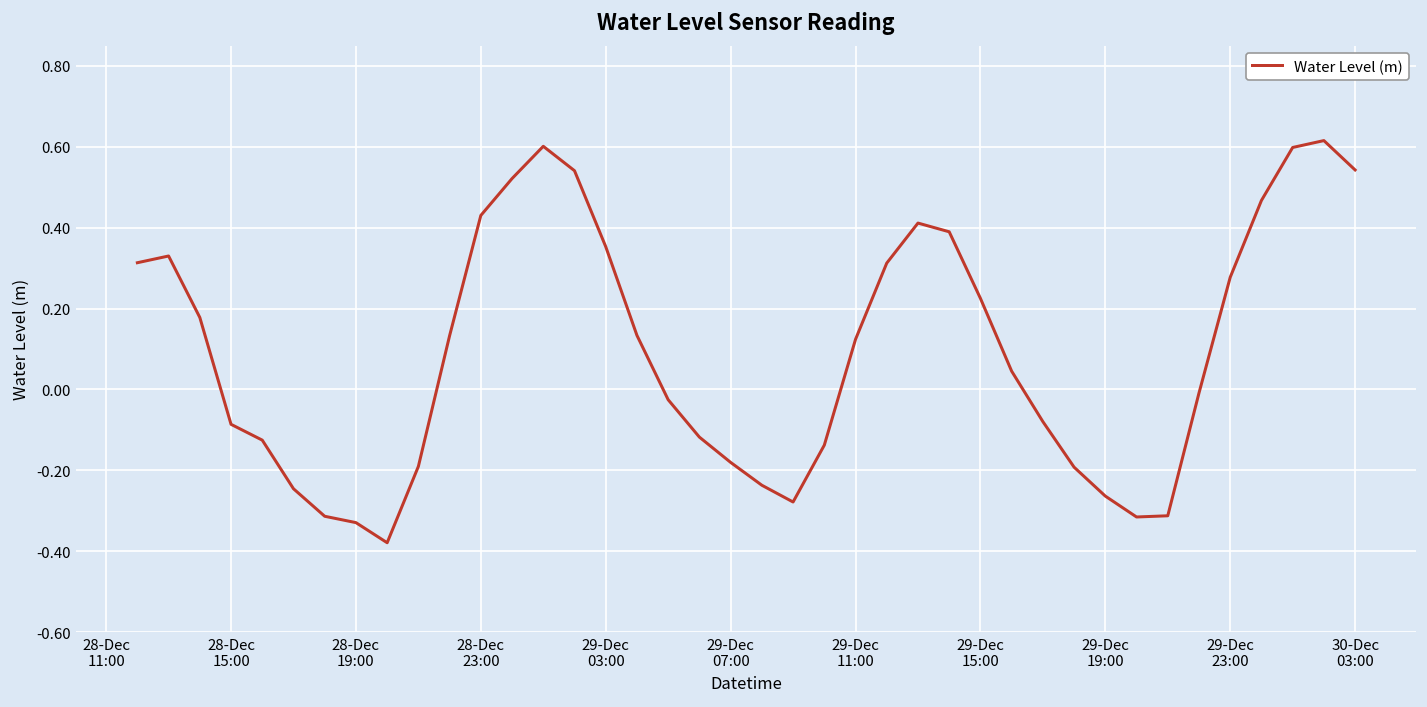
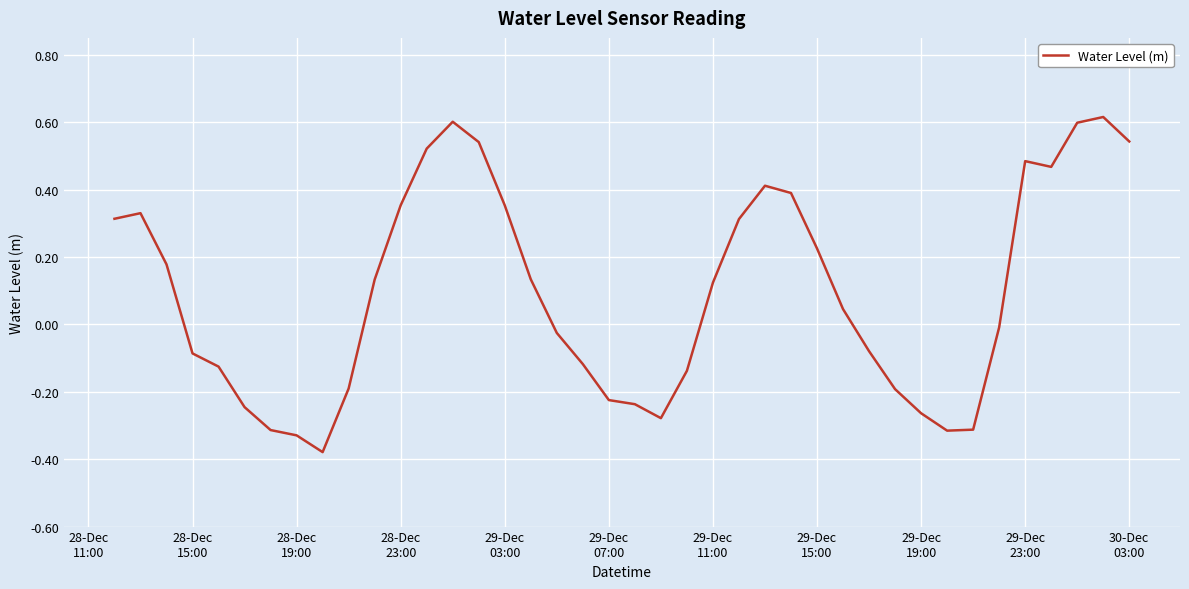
28-Dec 23:00: 0.43 -> 0.35
29-Dec 07:00: -0.18 -> -0.22
29-Dec 23:00: 0.28 -> 0.48
